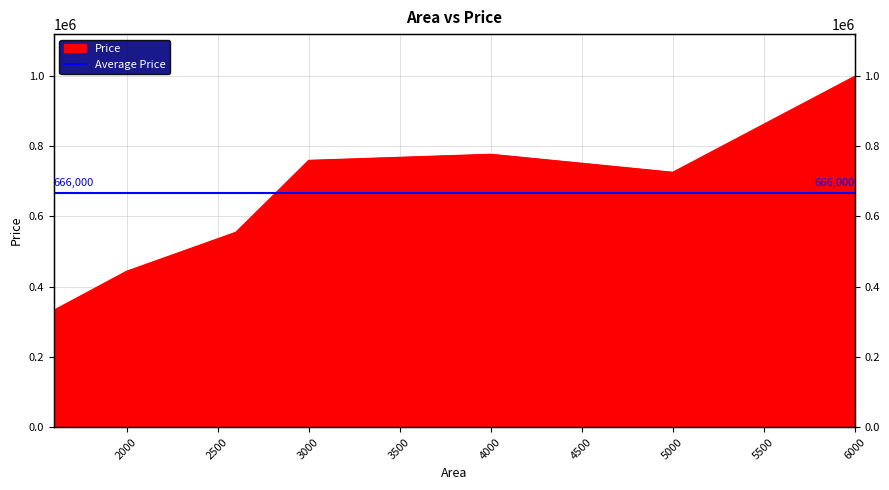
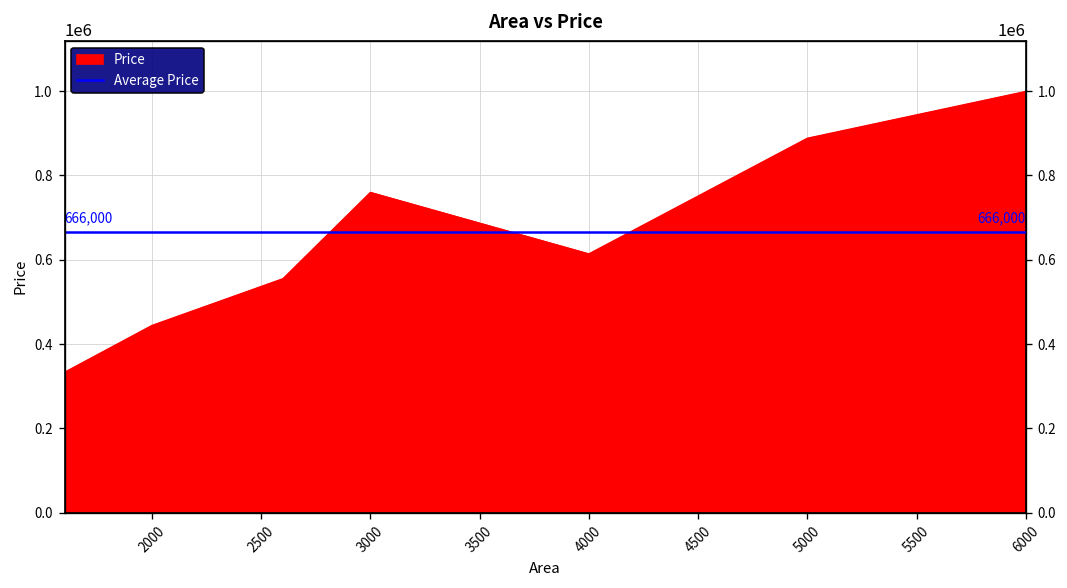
4000: 780000 -> 610000
5000: 730000 -> 890000
